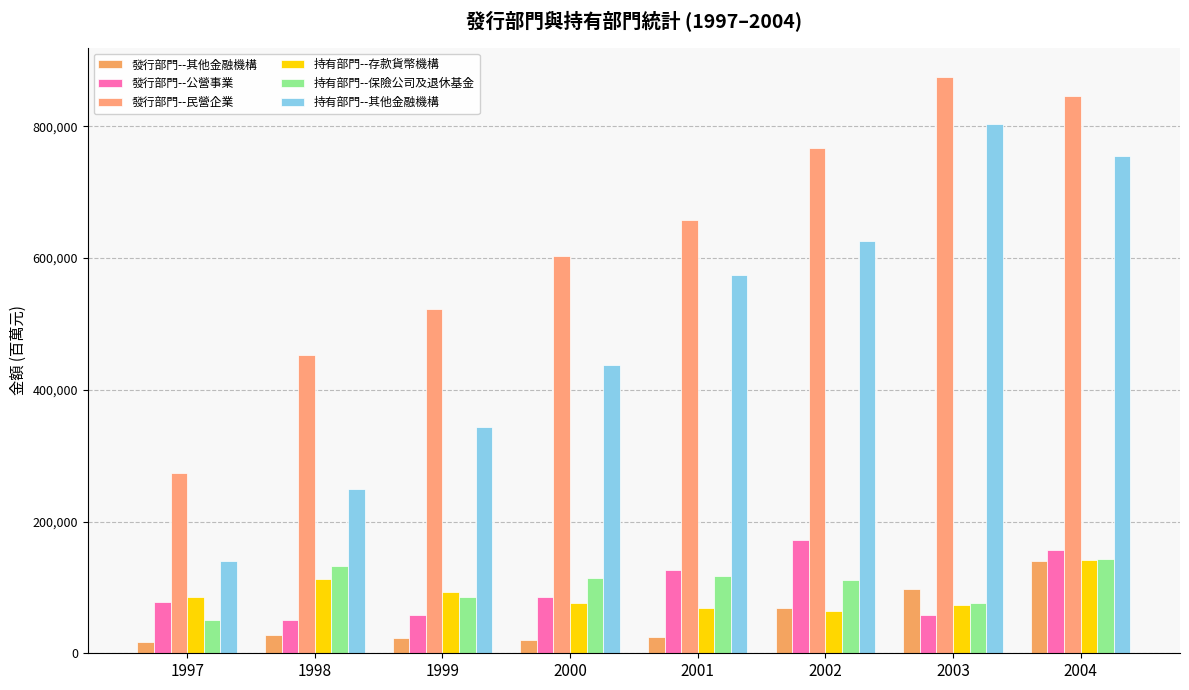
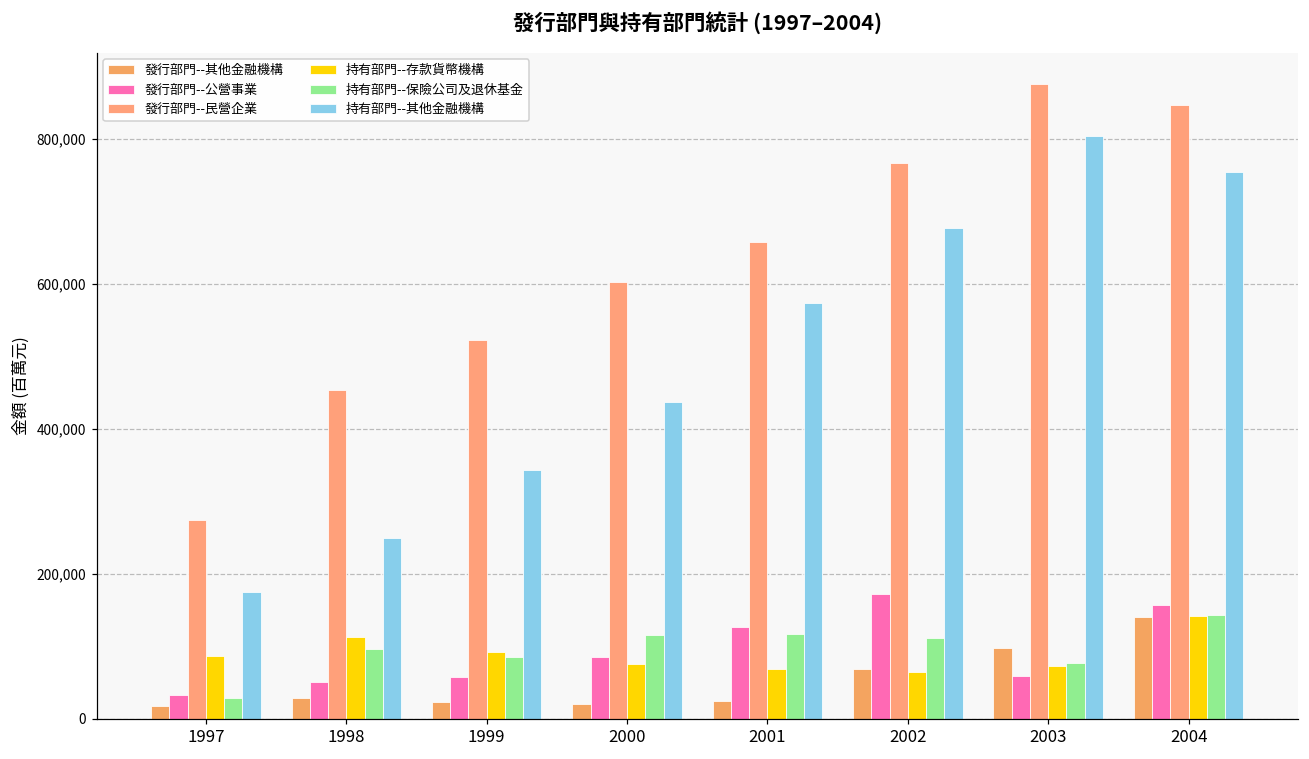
發行部門--公營事業, 1997: 80,000 -> 30,000
持有部門--保險公司及退休基金, 1997: 50,000 -> 30,000
持有部門--其他金融機構, 1997: 140,000 -> 170,000
持有部門--保險公司及退休基金, 1998: 130,000 -> 100,000
持有部門--其他金融機構, 2002: 630,000 -> 680,000
